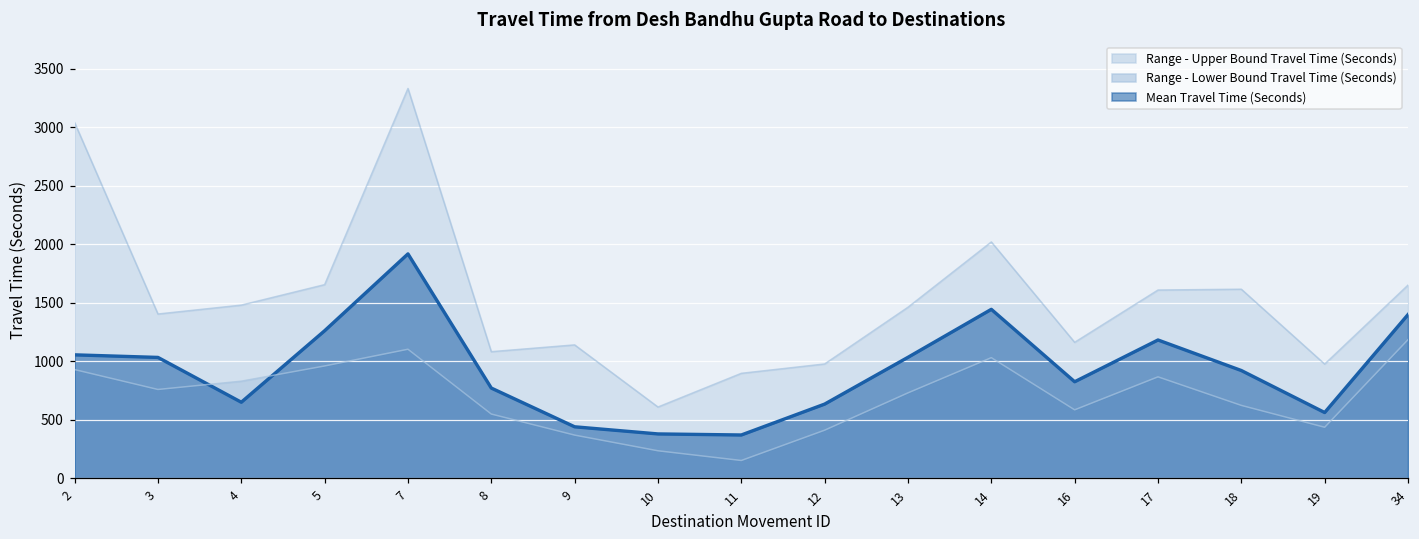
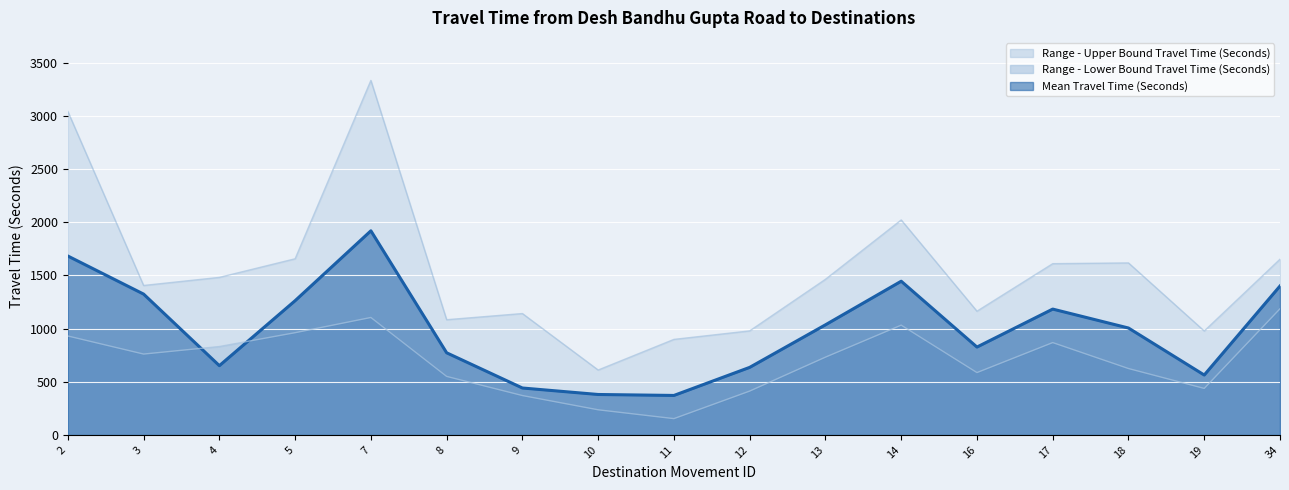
Mean Travel Time (Seconds), 2: 1060 -> 1680
Mean Travel Time (Seconds), 3: 1030 -> 1320
Mean Travel Time (Seconds), 18: 920 -> 1010
